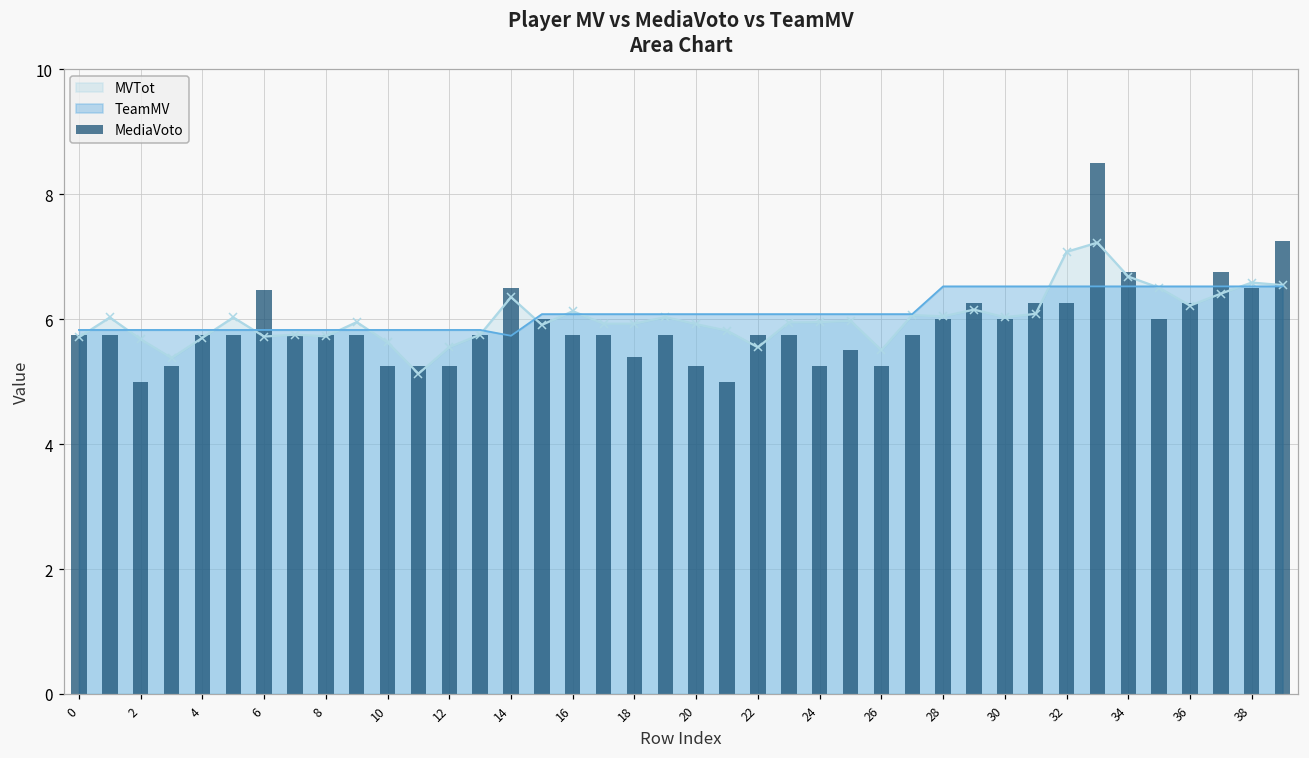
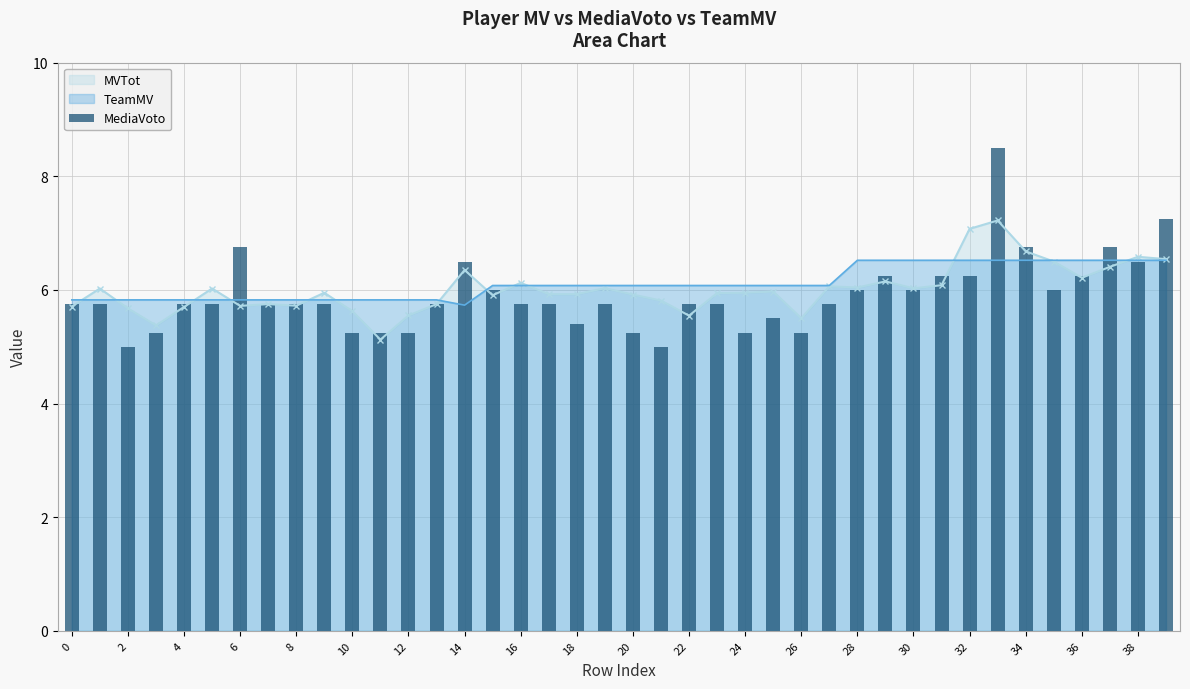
MediaVoto, 6: 6.5 -> 6.8
